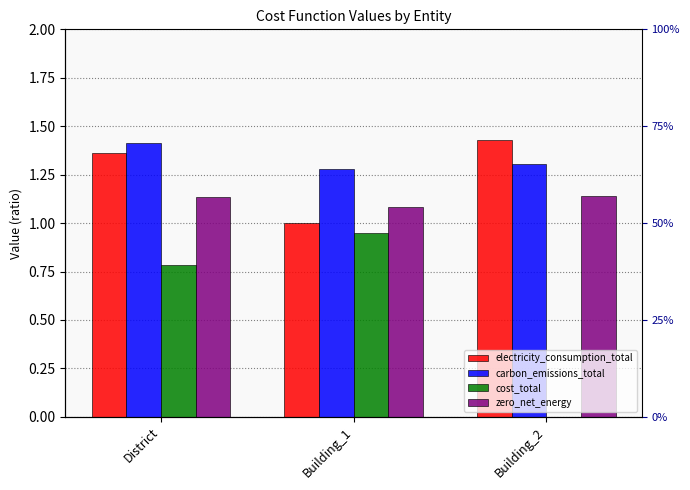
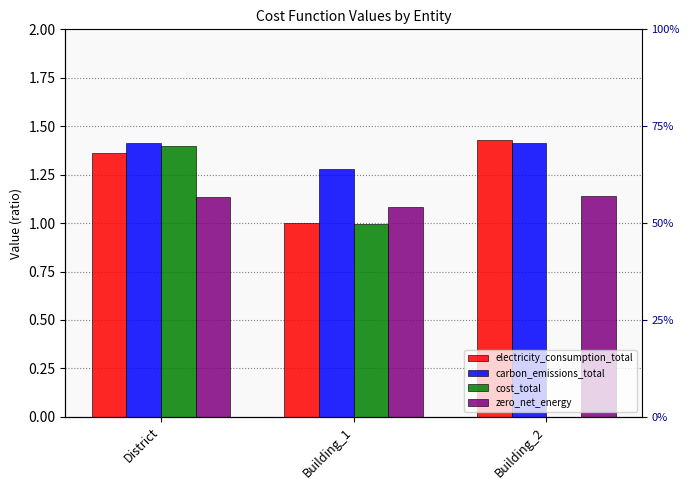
cost_total, District: 0.78 -> 1.40
cost_total, Building_1: 0.95 -> 1.00
carbon_emissions_total, Building_2: 1.30 -> 1.41
